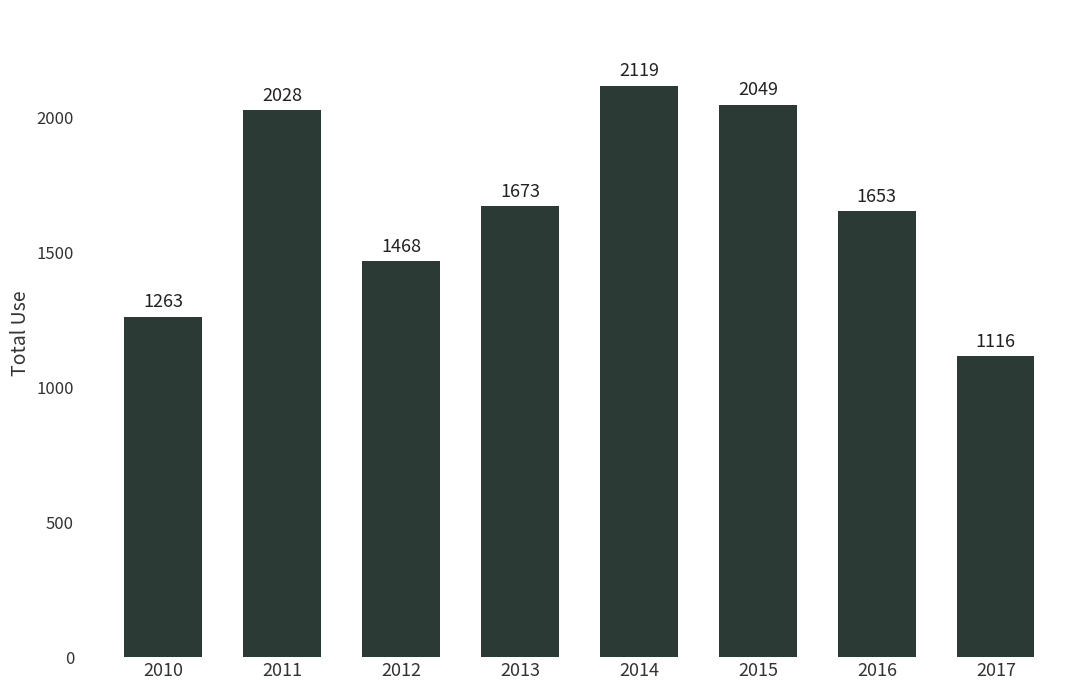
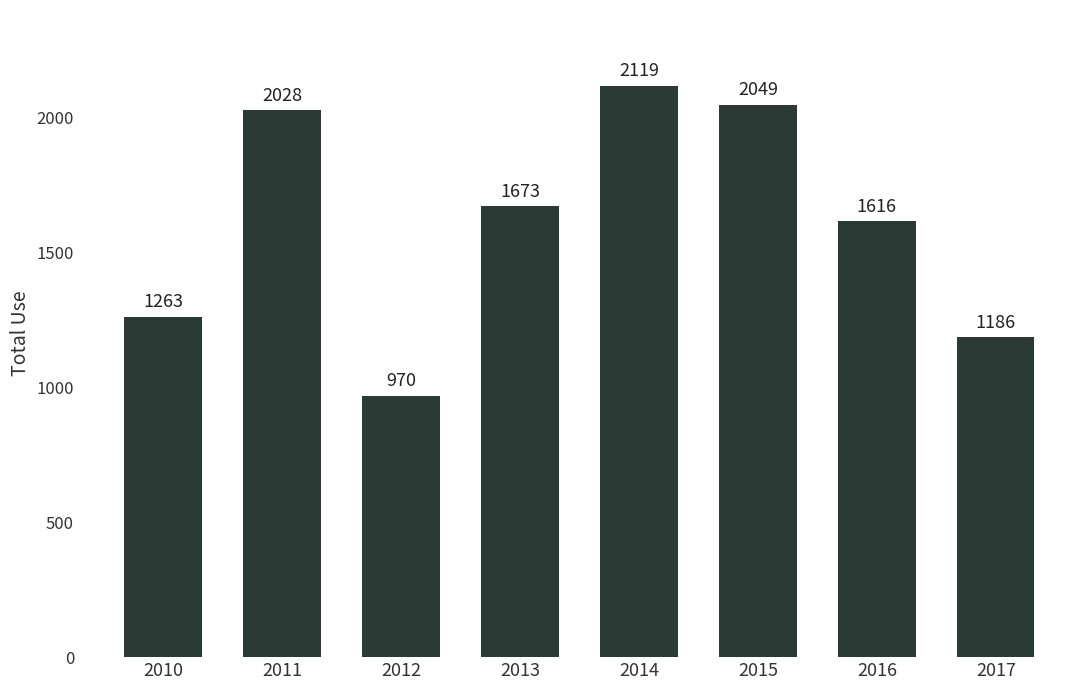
2012: 1468 -> 970
2016: 1653 -> 1616
2017: 1116 -> 1186
